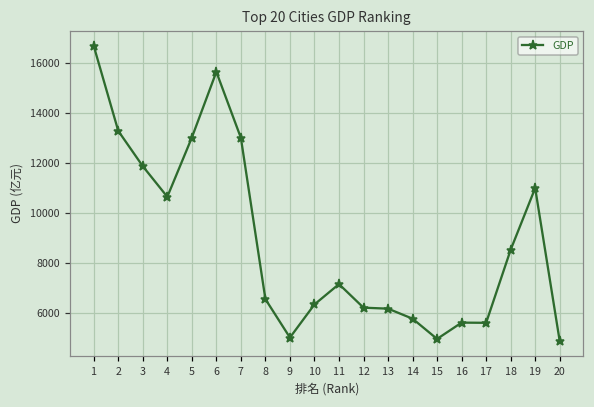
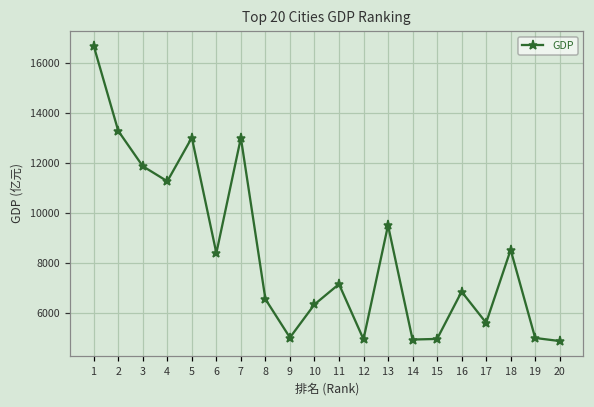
4: 10700 -> 11300
6: 15700 -> 8400
12: 6200 -> 5000
13: 6200 -> 9500
14: 5800 -> 4900
16: 5600 -> 6900
19: 11000 -> 5000
